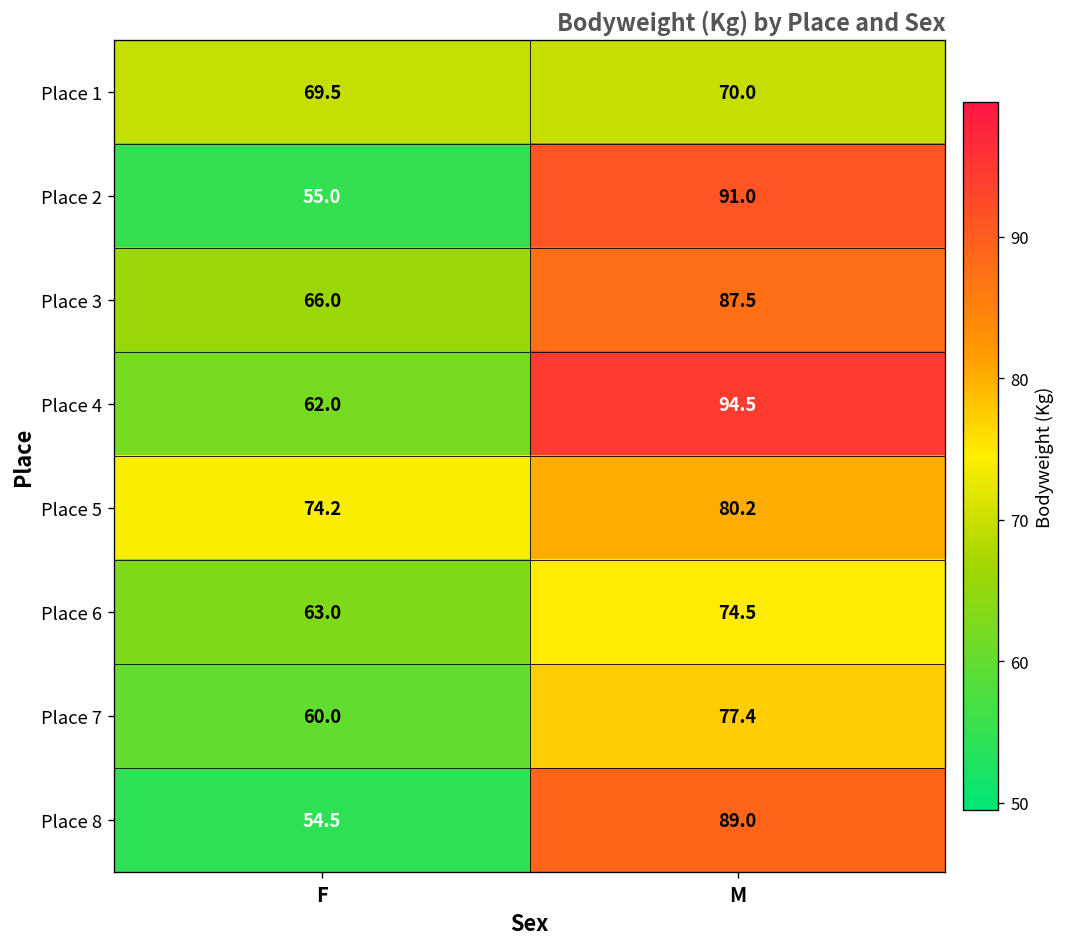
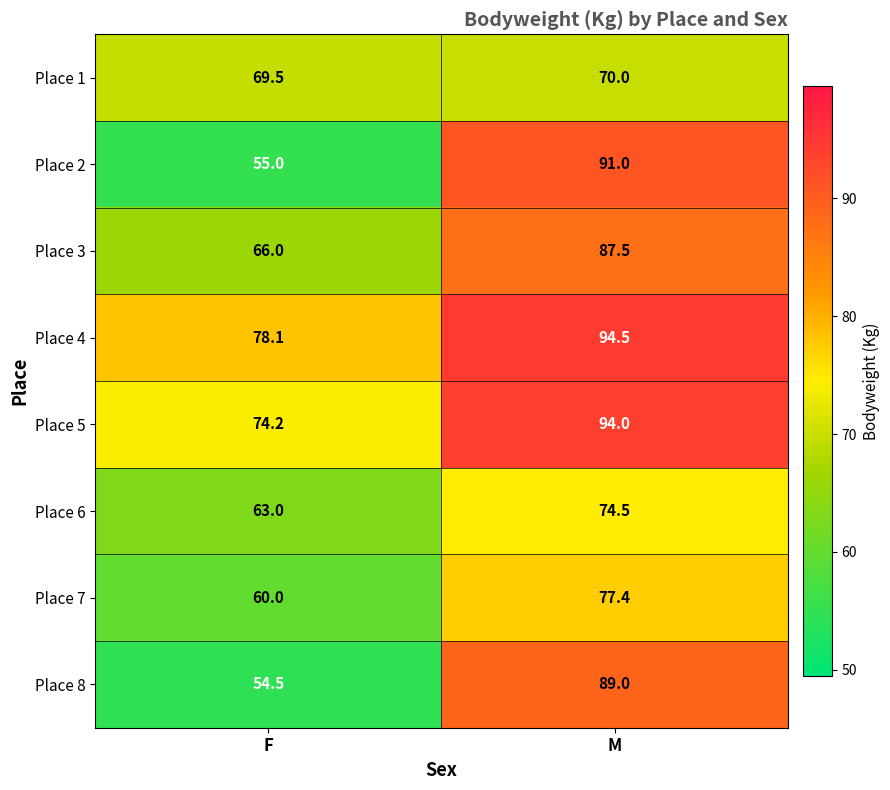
Place 4, F: 62.0 -> 78.1
Place 5, M: 80.2 -> 94.0
